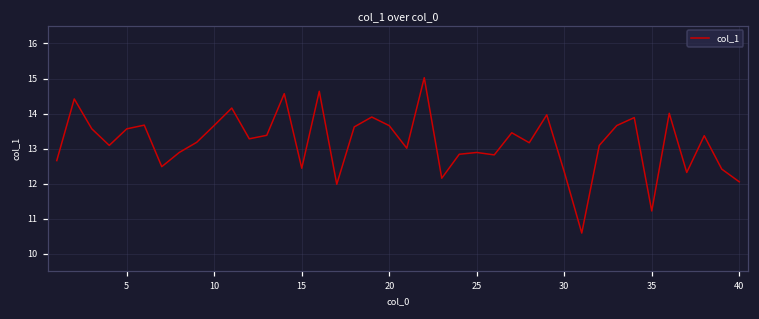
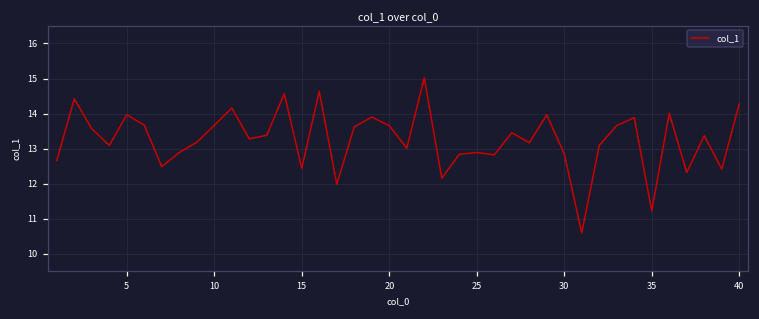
5: 13.6 -> 14.0
30: 12.3 -> 12.9
40: 12.1 -> 14.3
